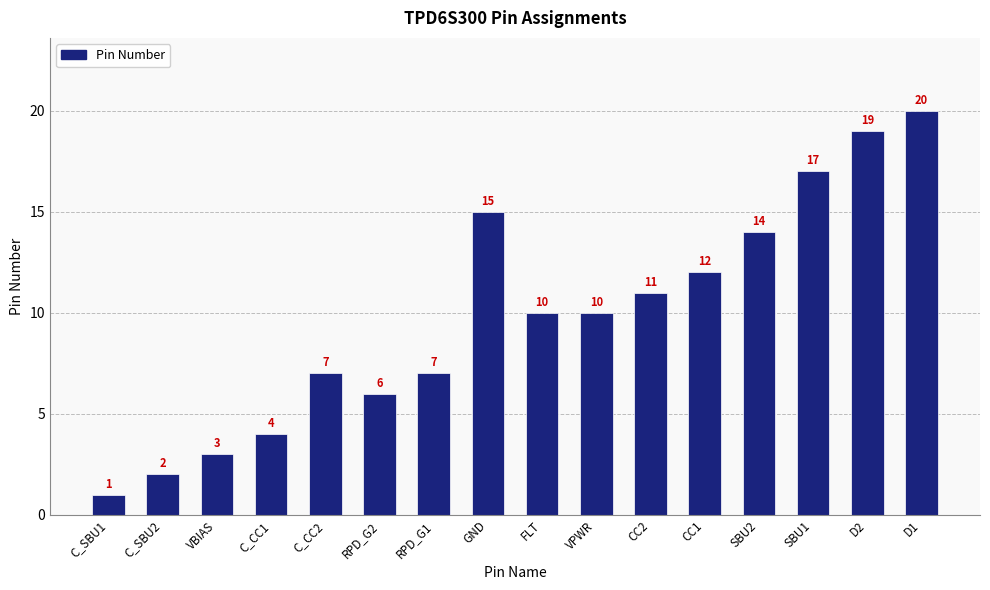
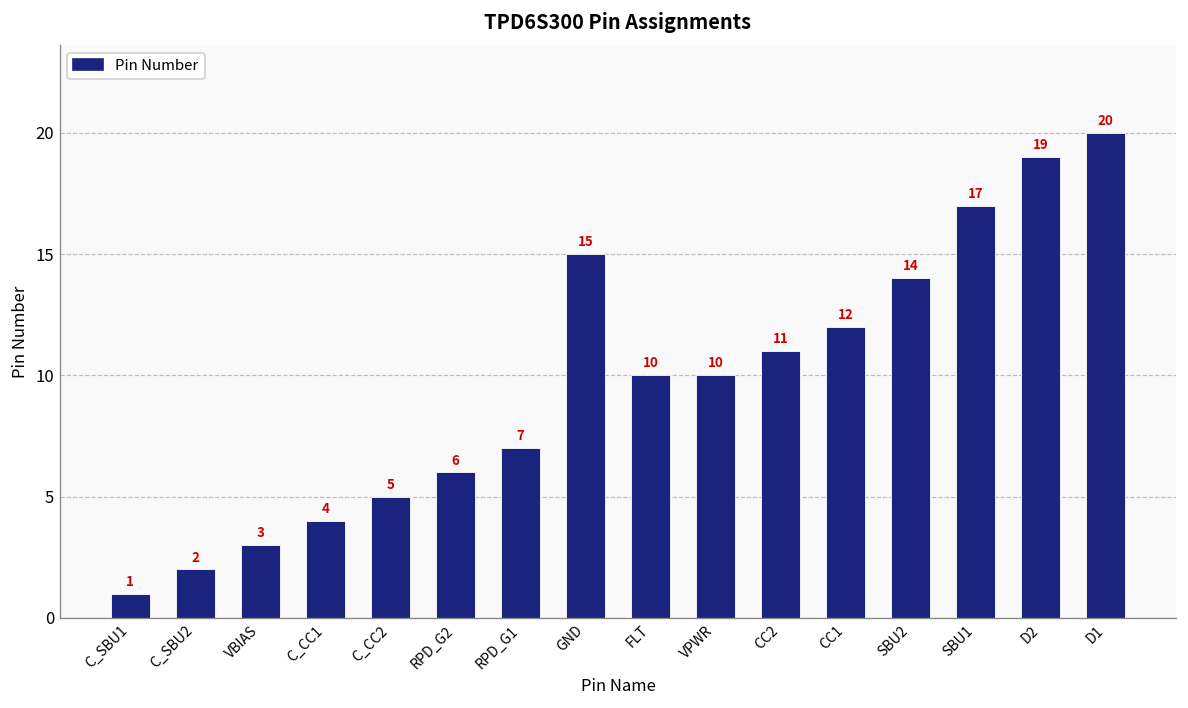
C_CC2: 7 -> 5
